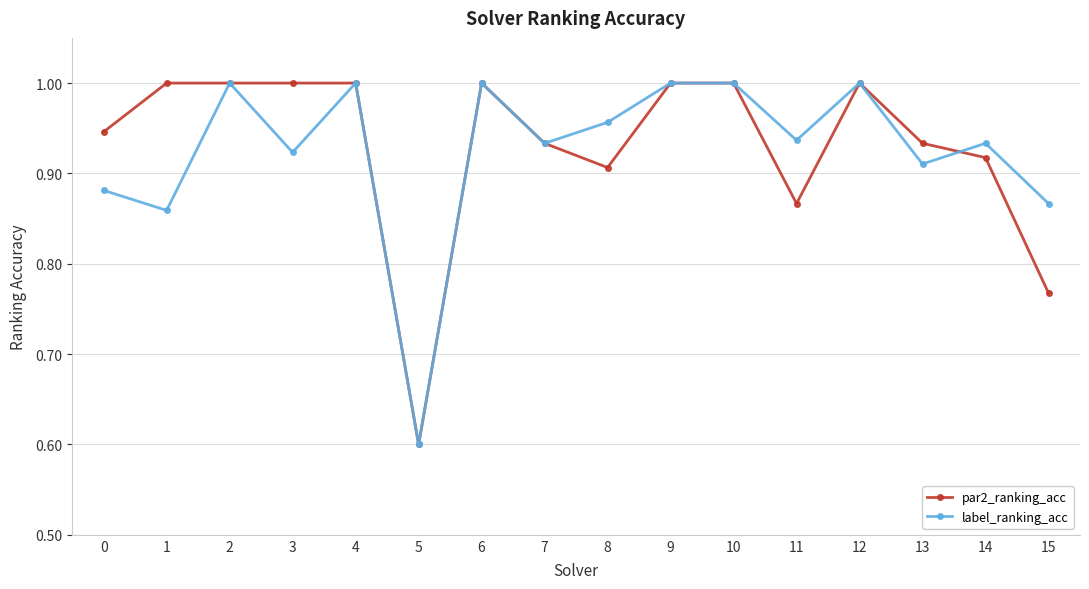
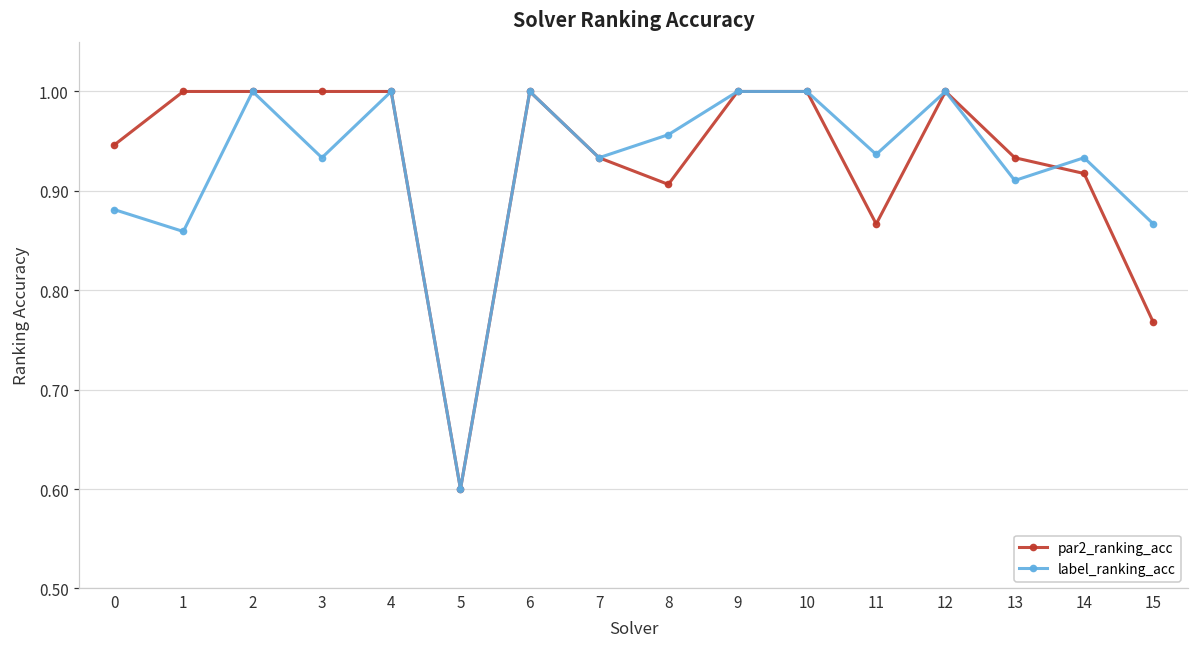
label_ranking_acc, 3: 0.92 -> 0.93
